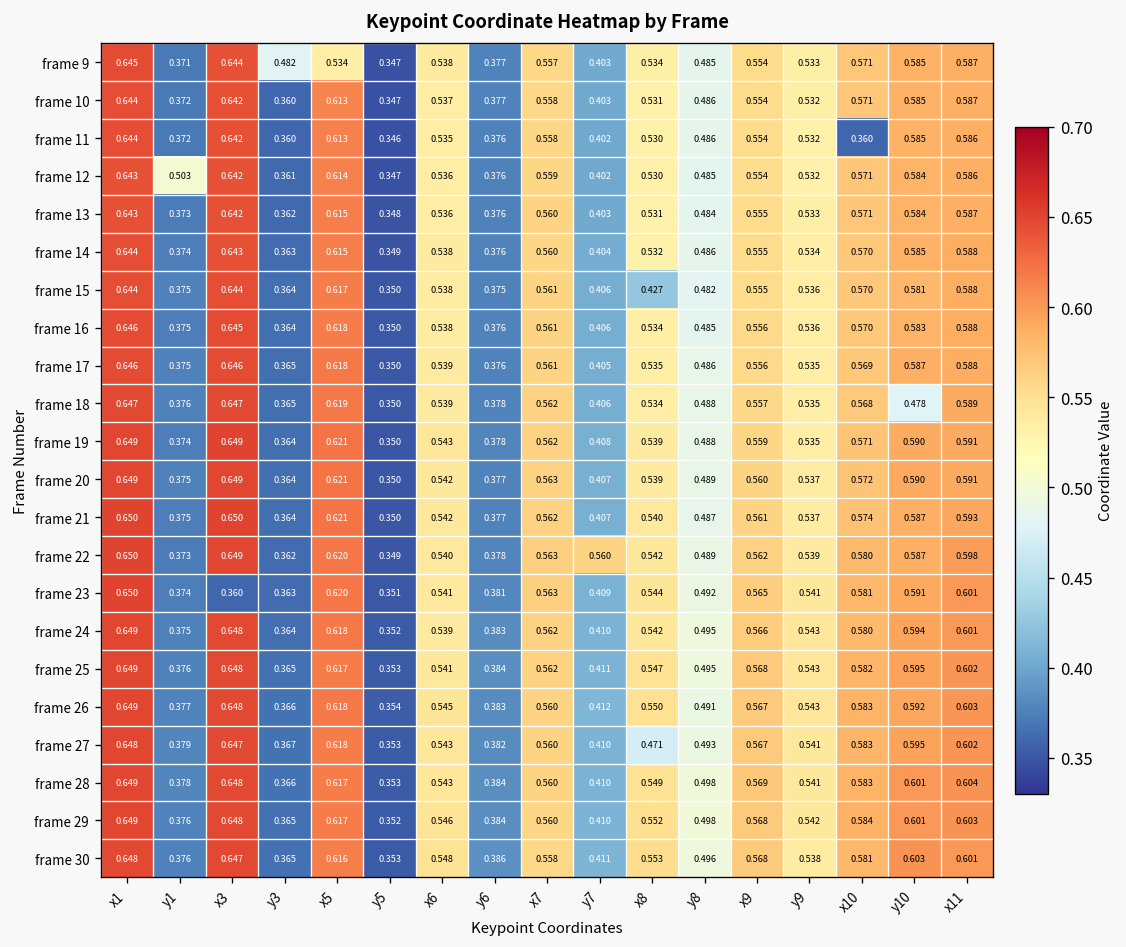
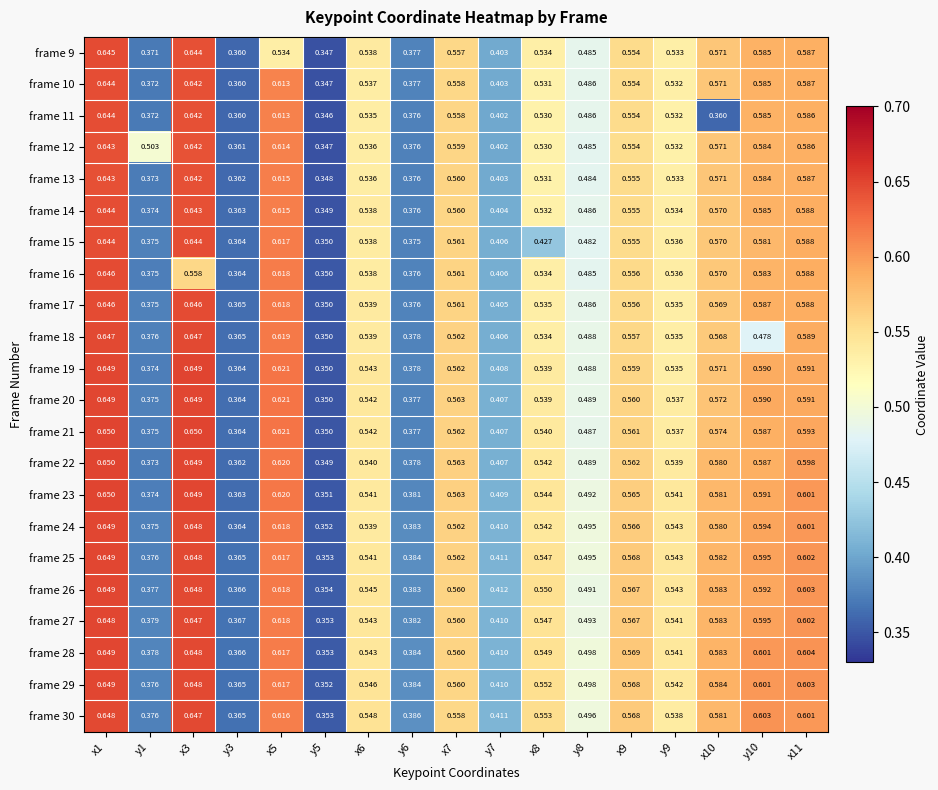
frame 9, y3: 0.482 -> 0.360
frame 16, x3: 0.645 -> 0.558
frame 22, y7: 0.560 -> 0.407
frame 23, x3: 0.360 -> 0.649
frame 27, x8: 0.471 -> 0.547
